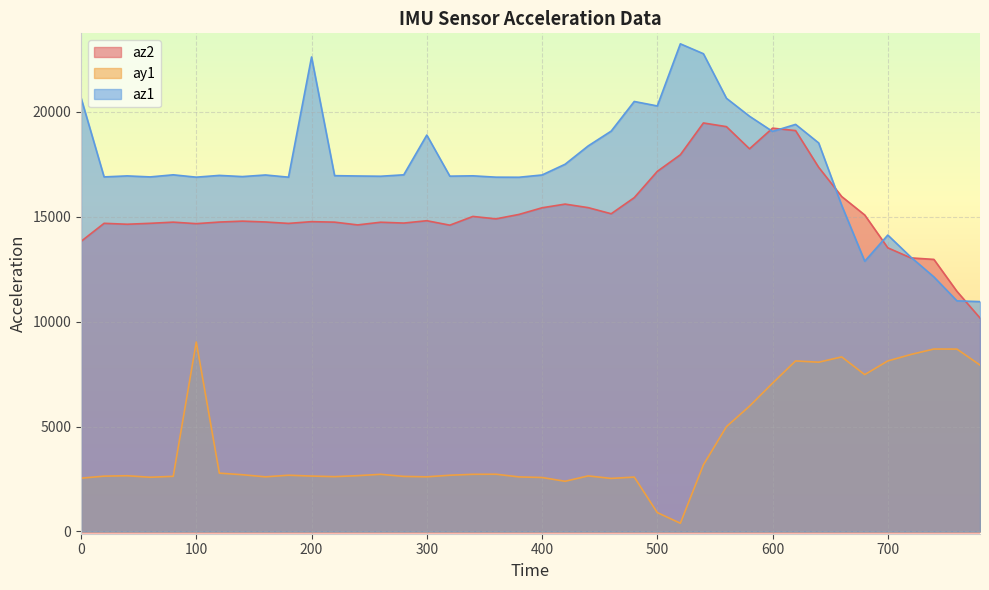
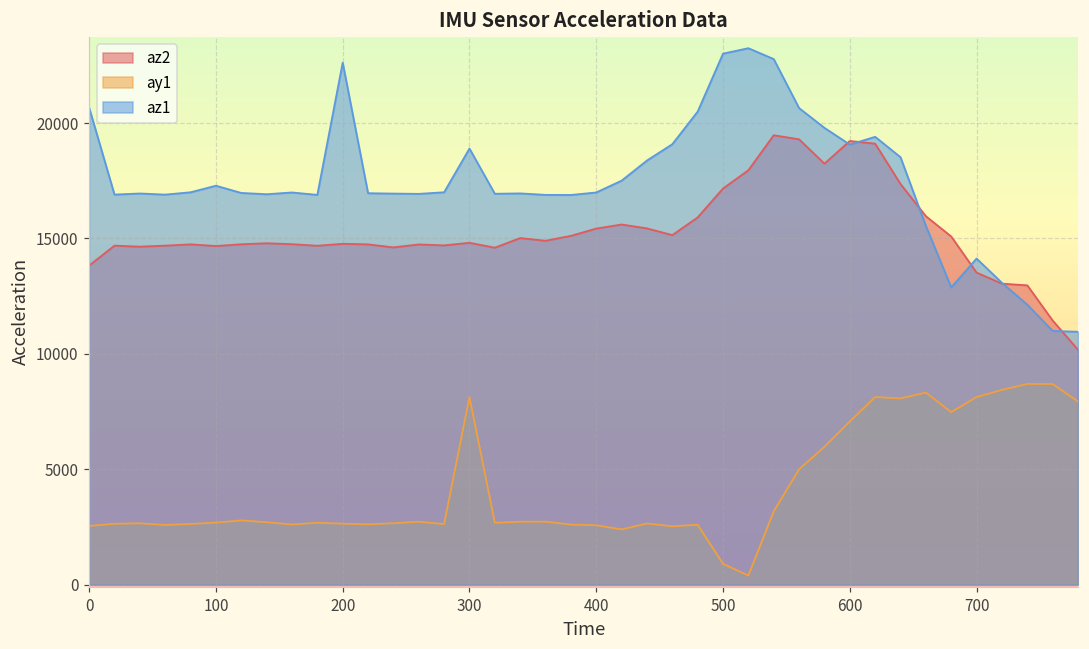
ay1, 100: 9000 -> 2700
az1, 100: 16900 -> 17300
ay1, 300: 2600 -> 8100
az1, 500: 20300 -> 23000
